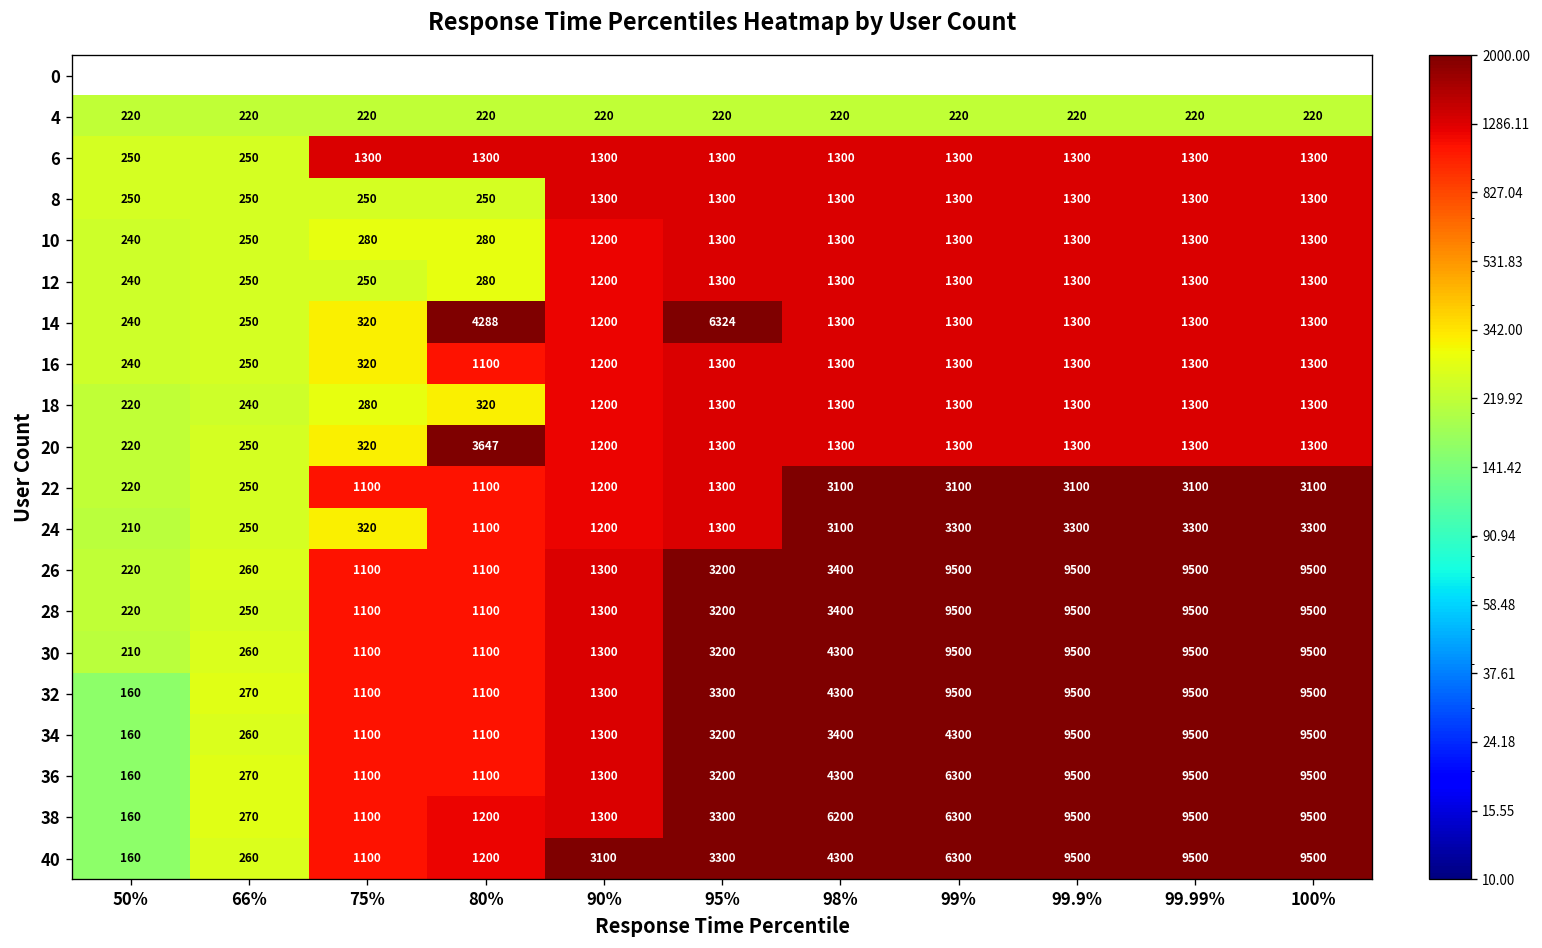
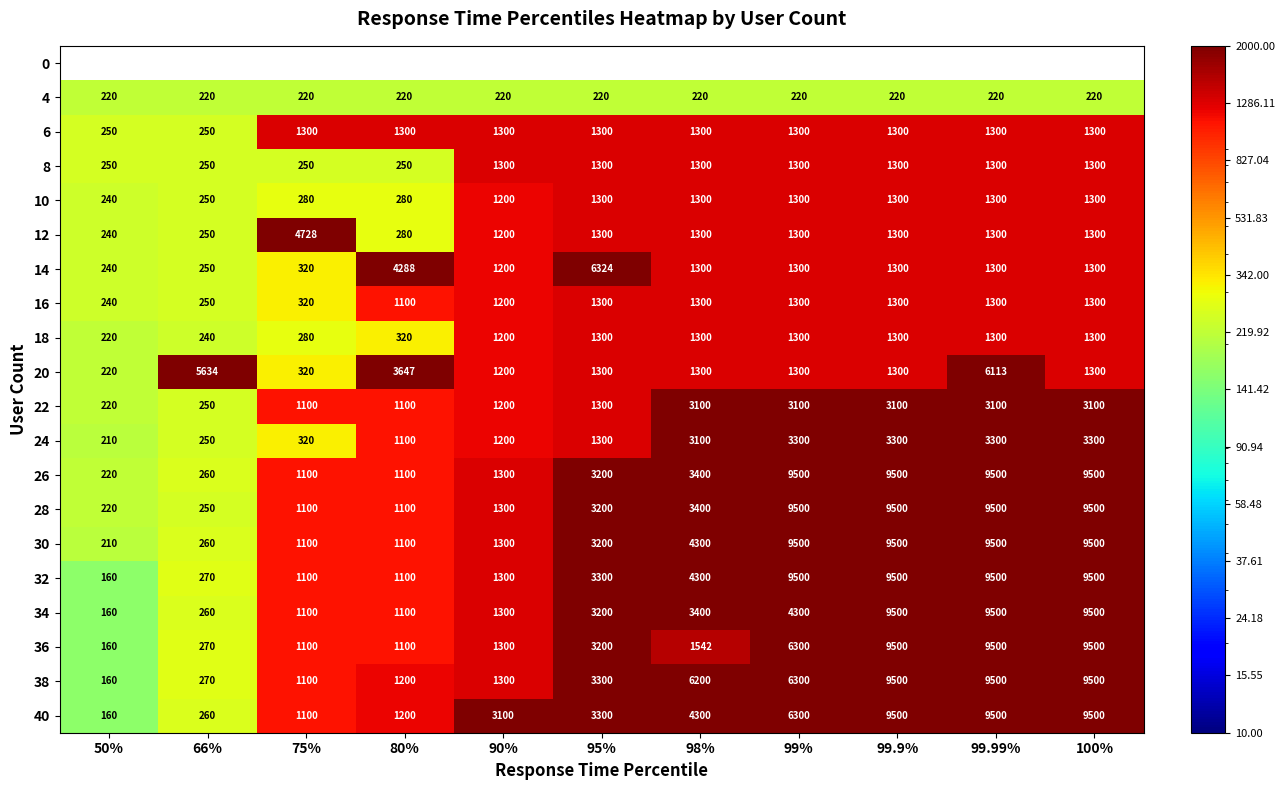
12, 75%: 250 -> 4728
20, 66%: 250 -> 5634
20, 99.99%: 1300 -> 6113
36, 98%: 4300 -> 1542
